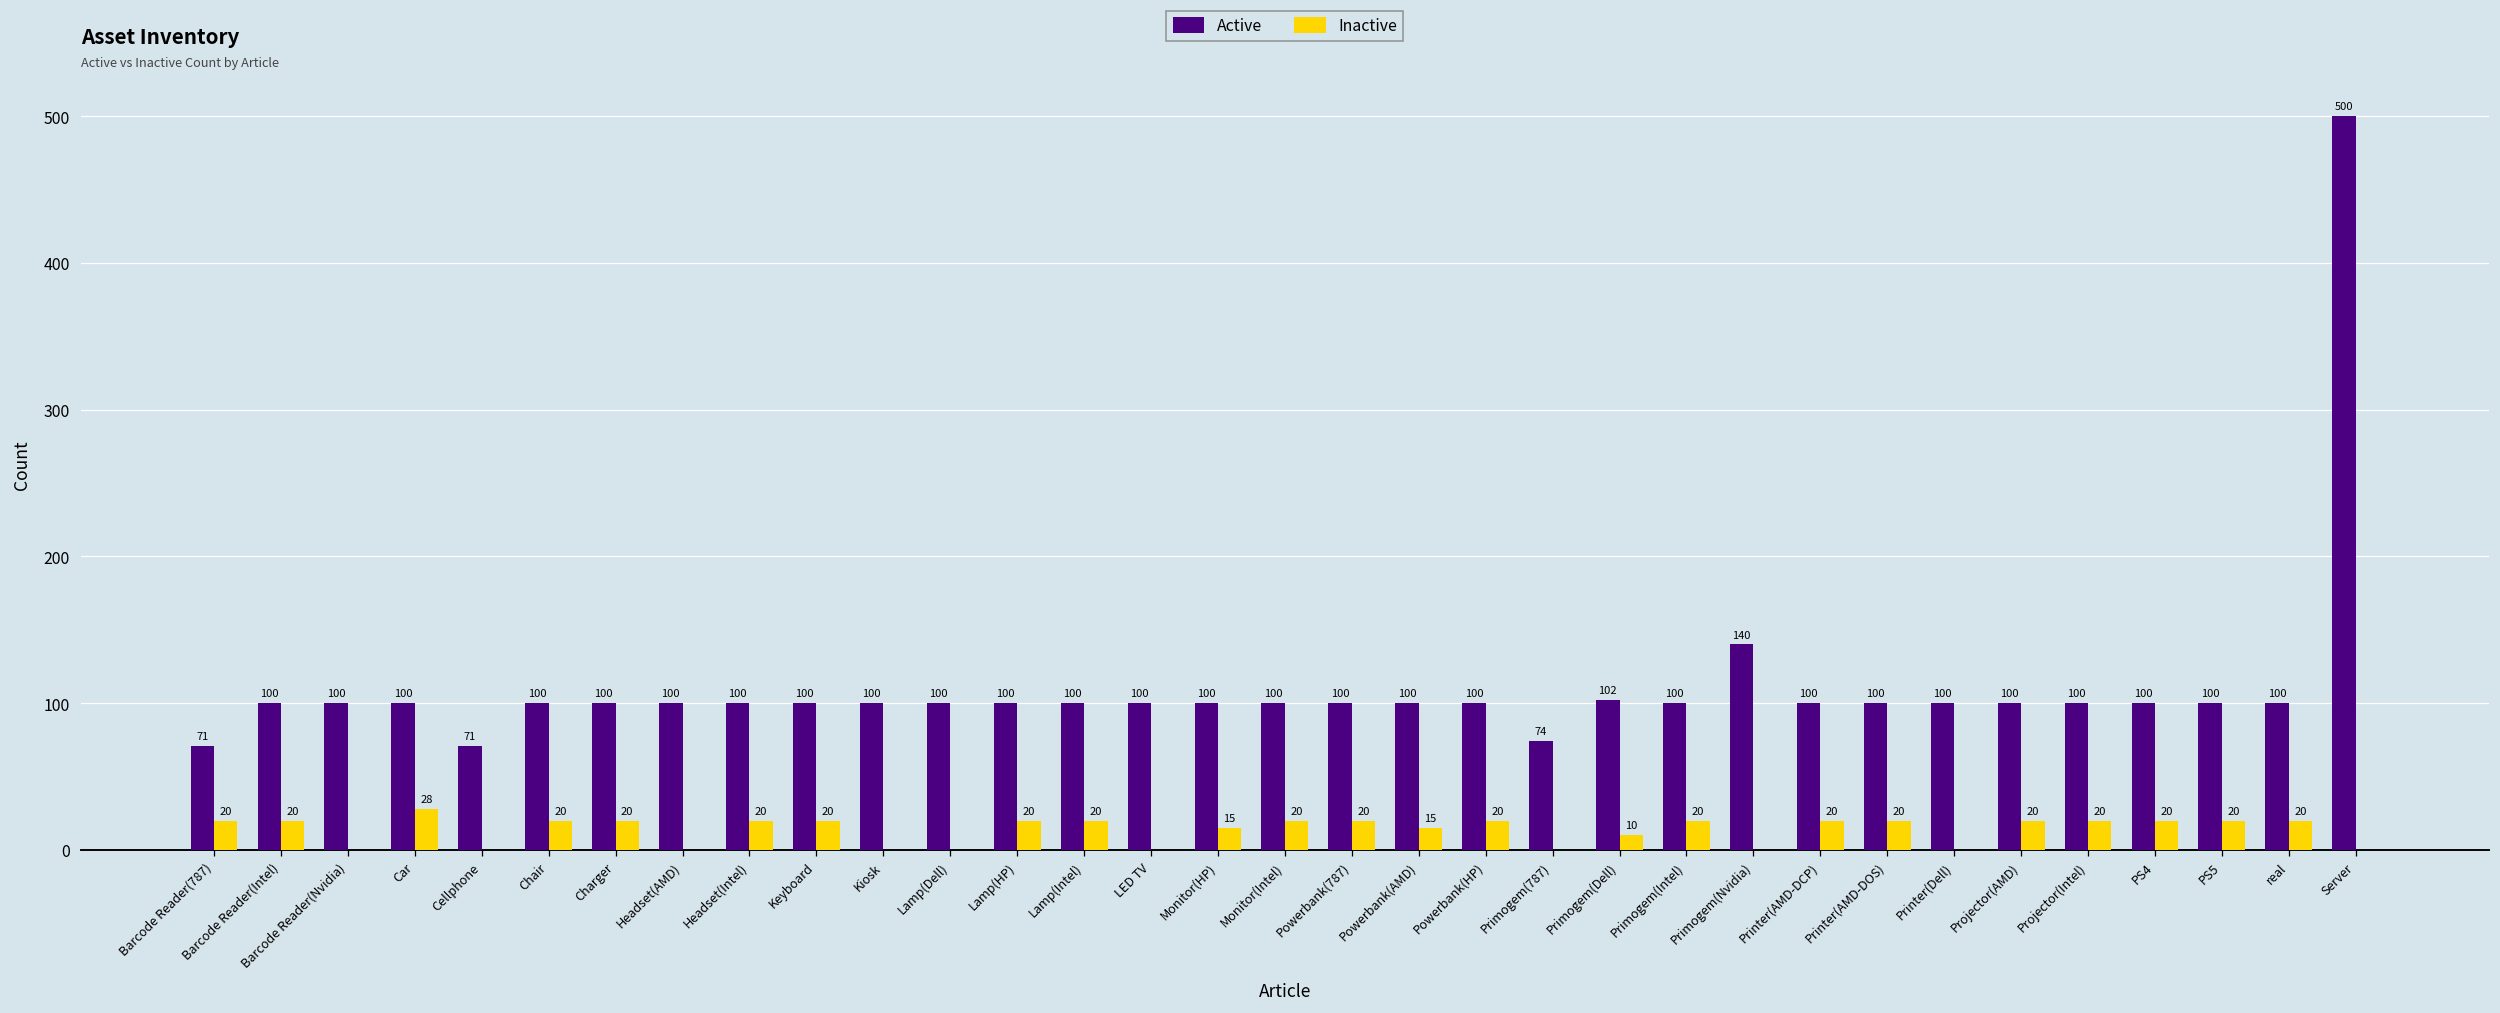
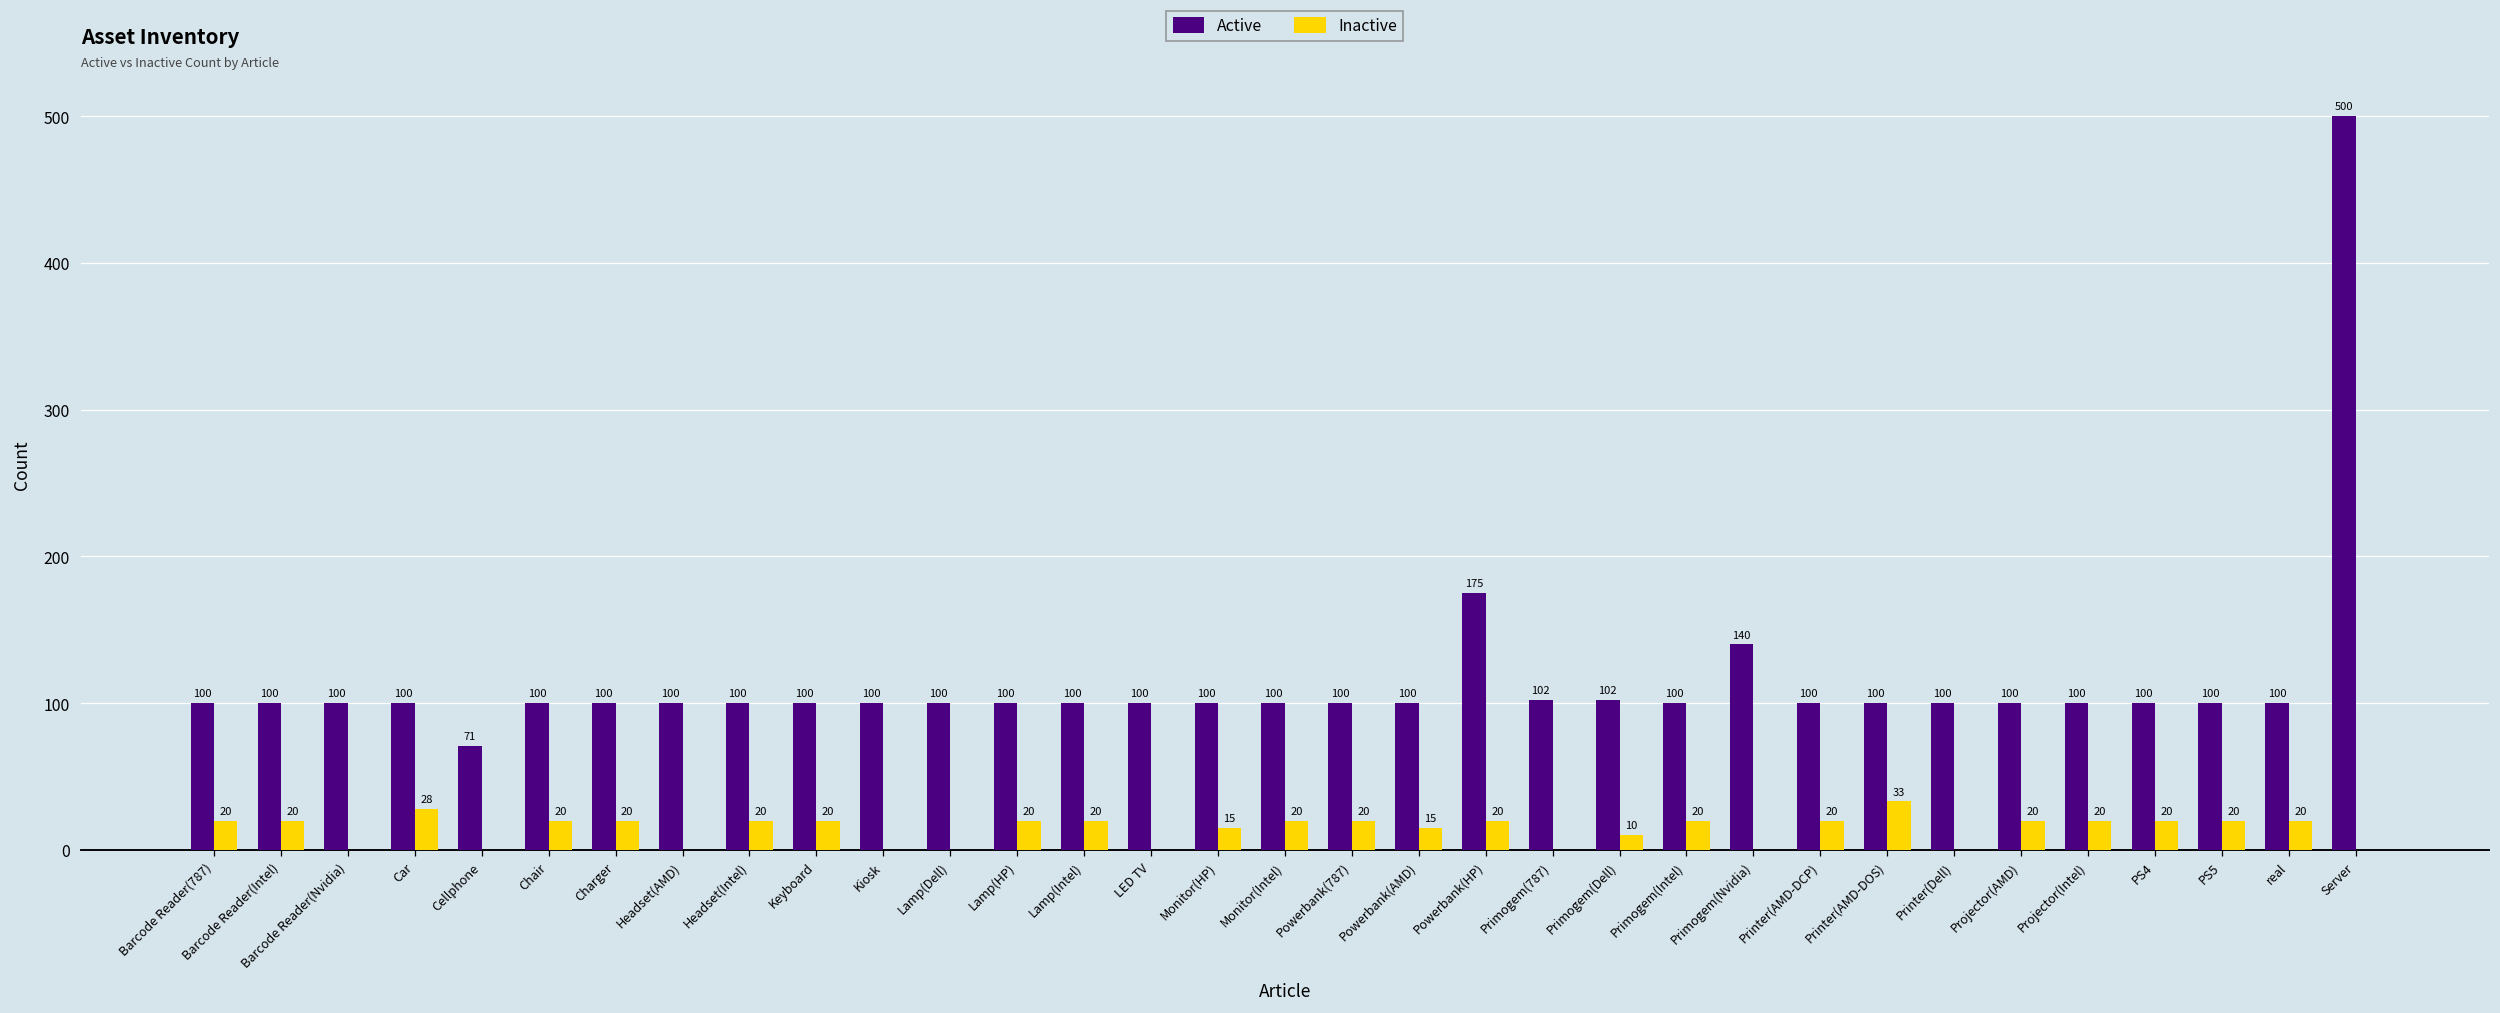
Active, Barcode Reader(787): 71 -> 100
Active, Powerbank(HP): 100 -> 175
Active, Primogem(787): 74 -> 102
Inactive, Printer(AMD-DOS): 20 -> 33
